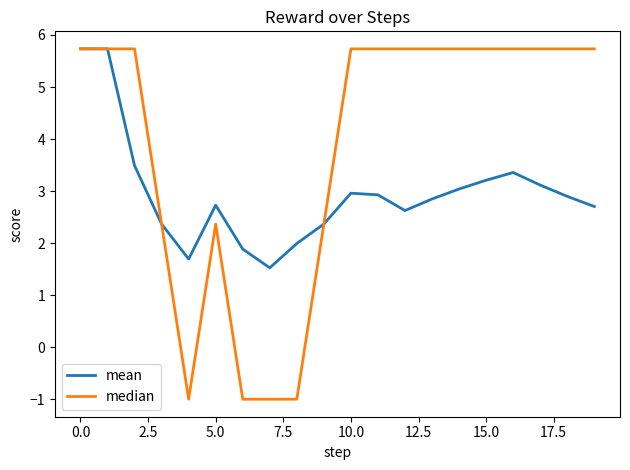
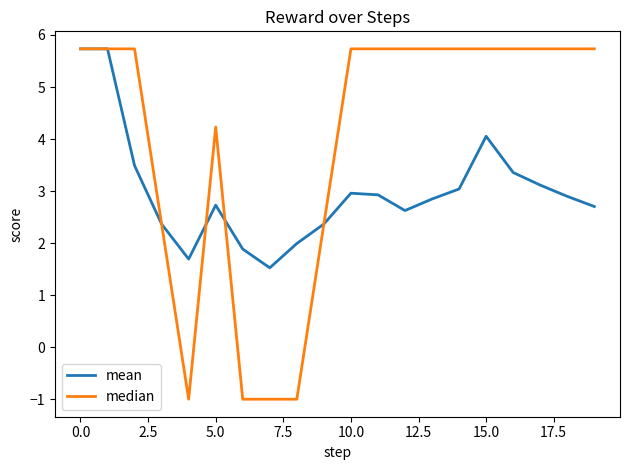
median, 5.0: 2.4 -> 4.2
mean, 15.0: 3.2 -> 4.1
